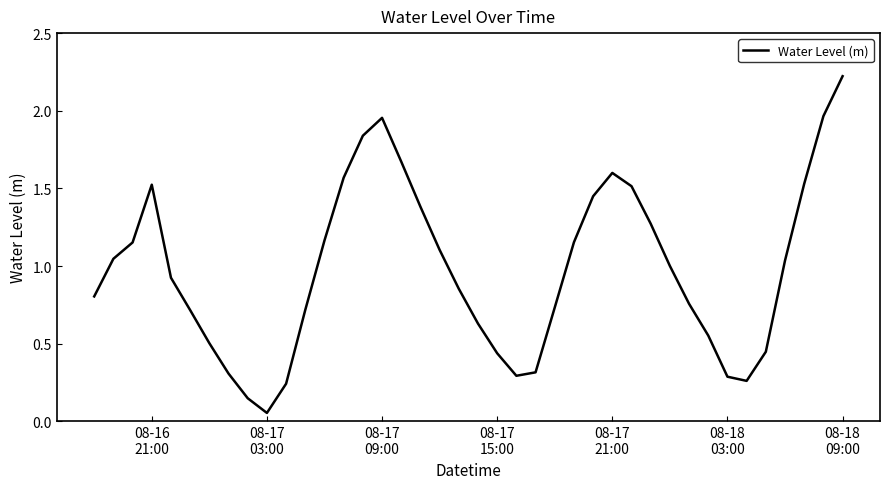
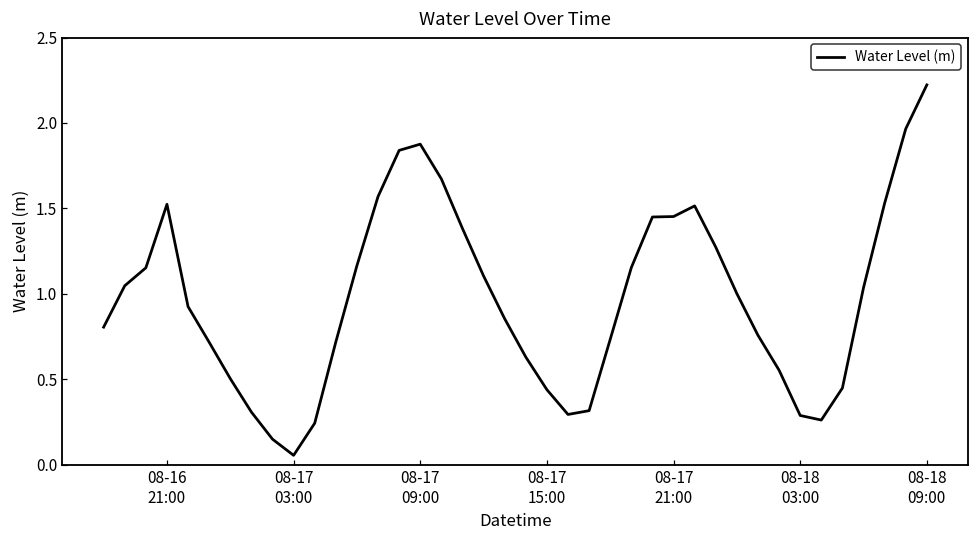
08-17 09:00: 1.95 -> 1.88
08-17 21:00: 1.60 -> 1.45
